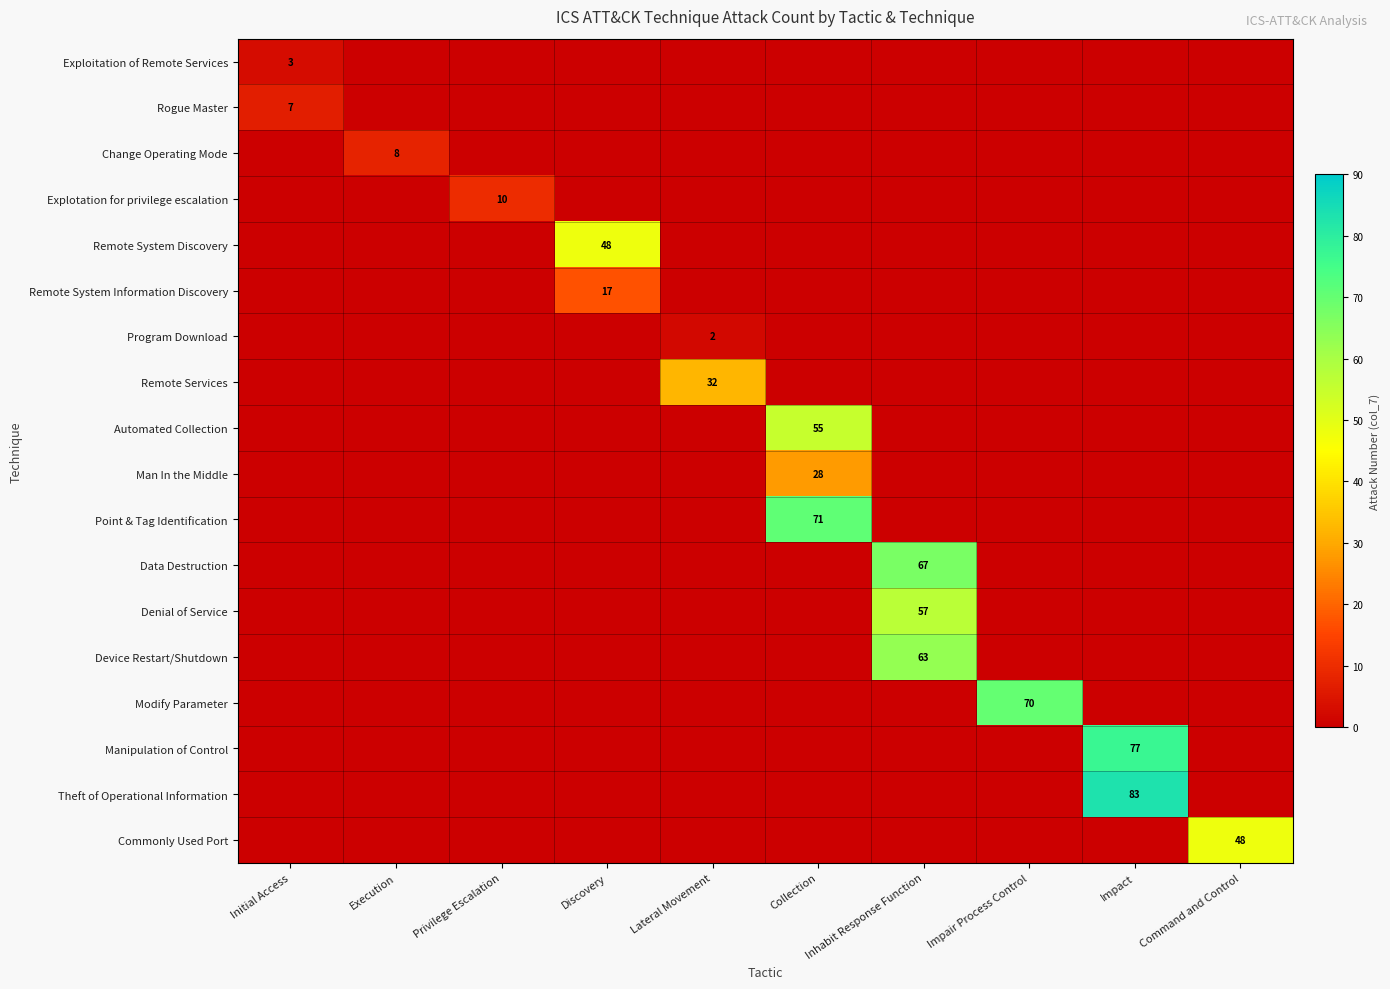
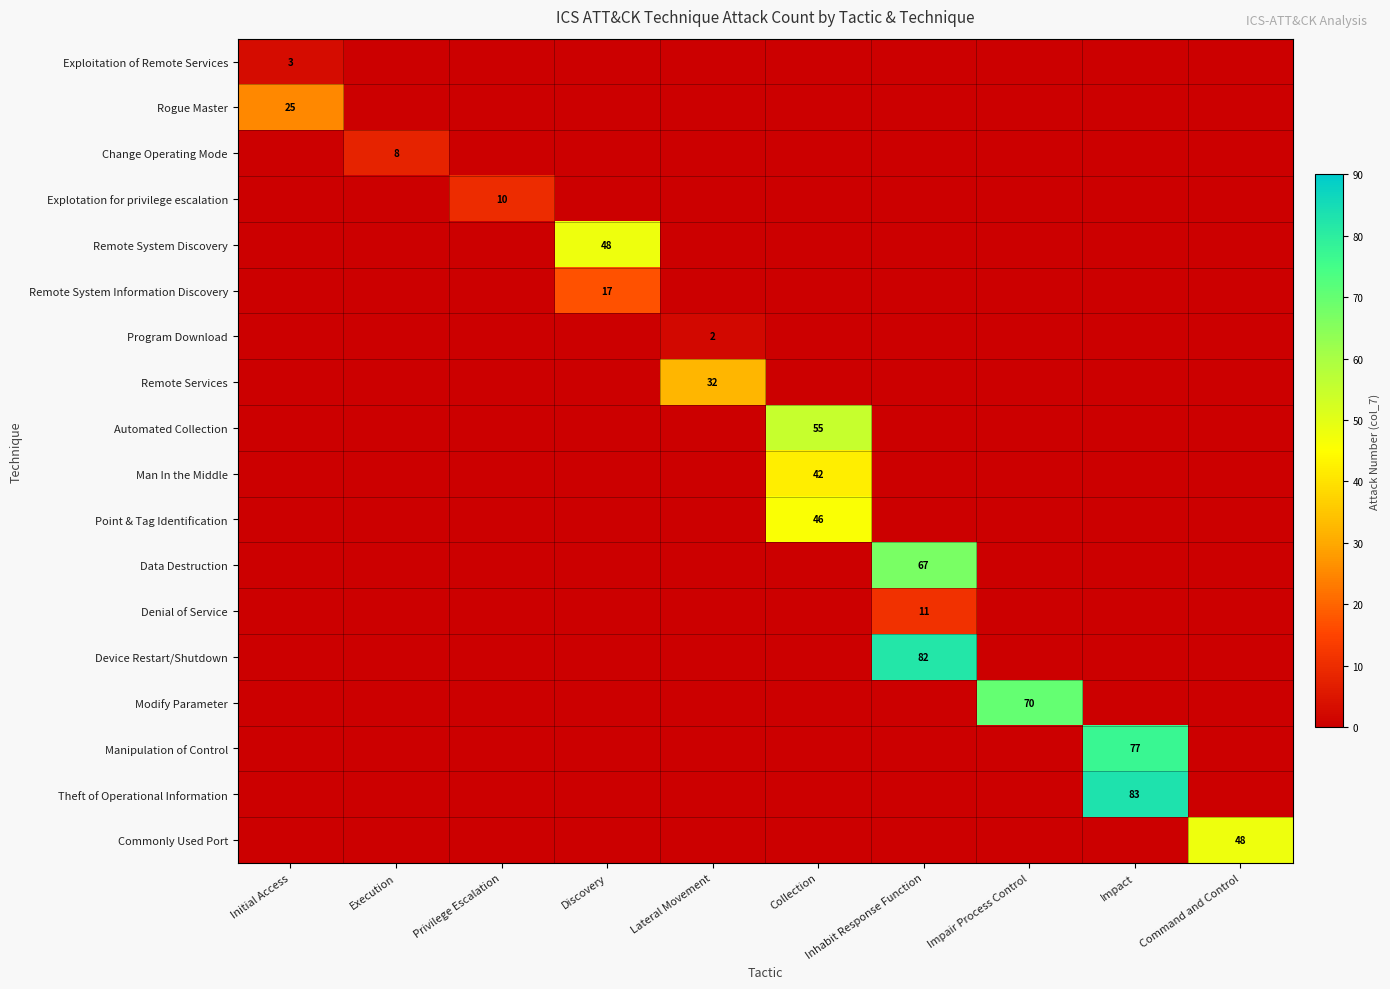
Rogue Master, Initial Access: 7 -> 25
Man In the Middle, Collection: 28 -> 42
Point & Tag Identification, Collection: 71 -> 46
Denial of Service, Inhabit Response Function: 57 -> 11
Device Restart/Shutdown, Inhabit Response Function: 63 -> 82
